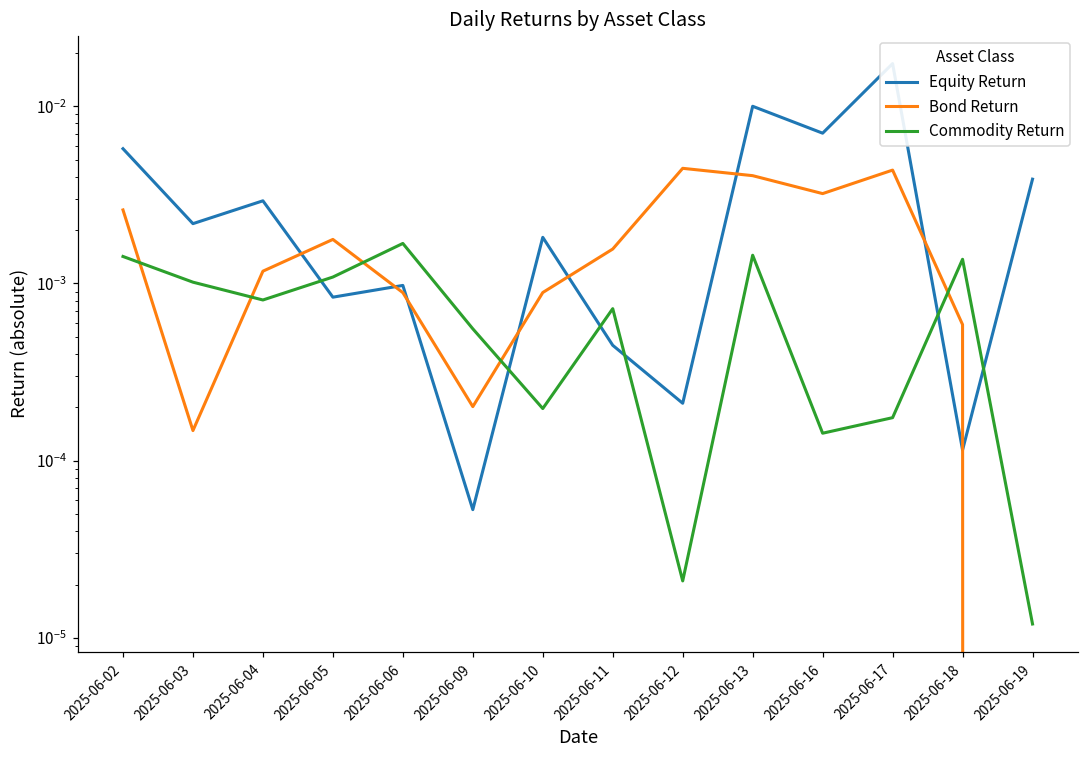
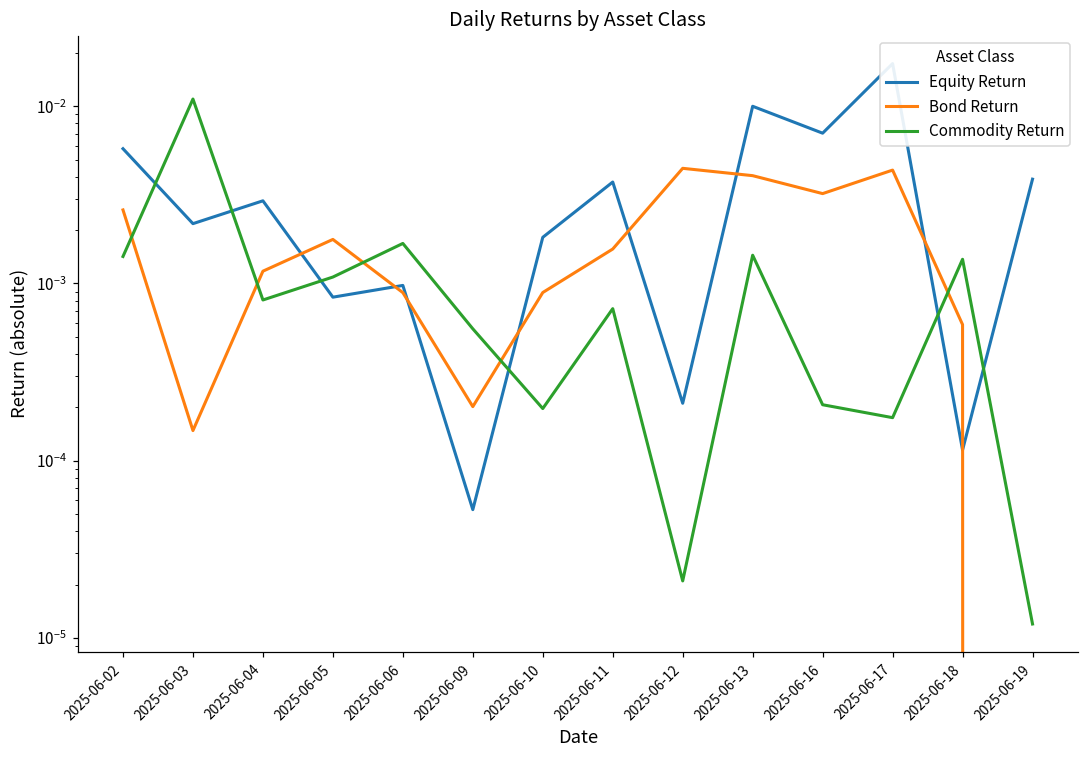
Commodity Return, 2025-06-03: 0.0010 -> 0.011
Equity Return, 2025-06-11: 0.00045 -> 0.0037
Commodity Return, 2025-06-16: 0.00014 -> 0.00021
